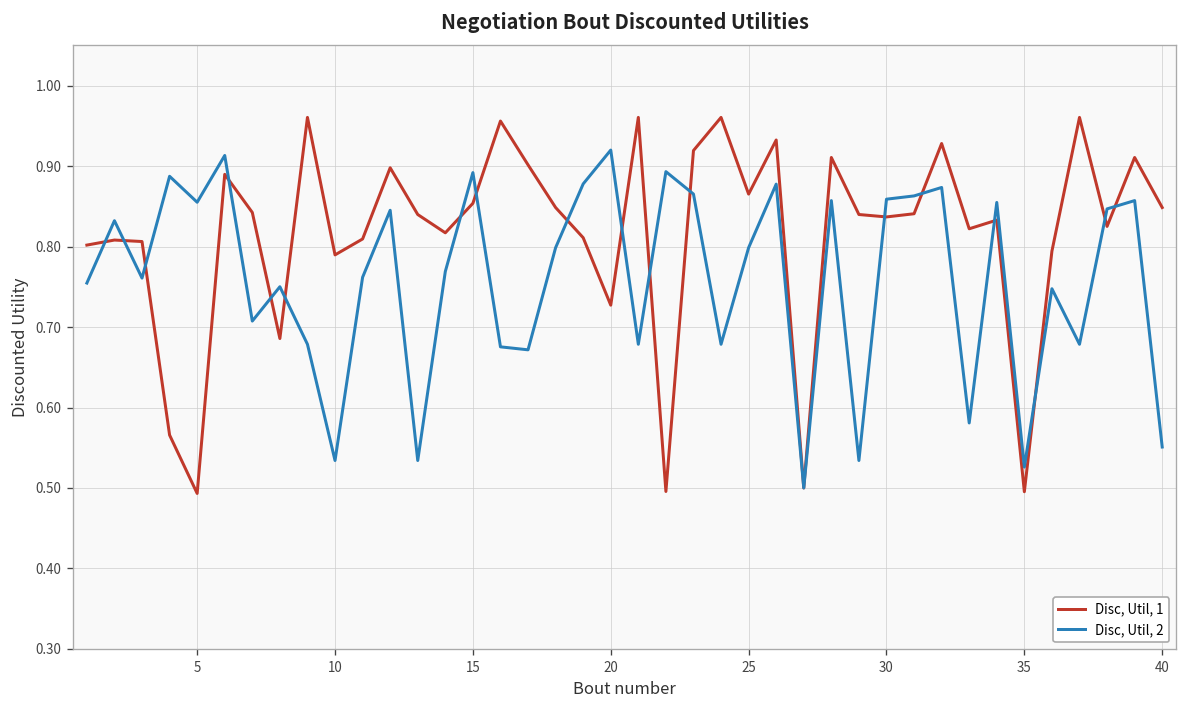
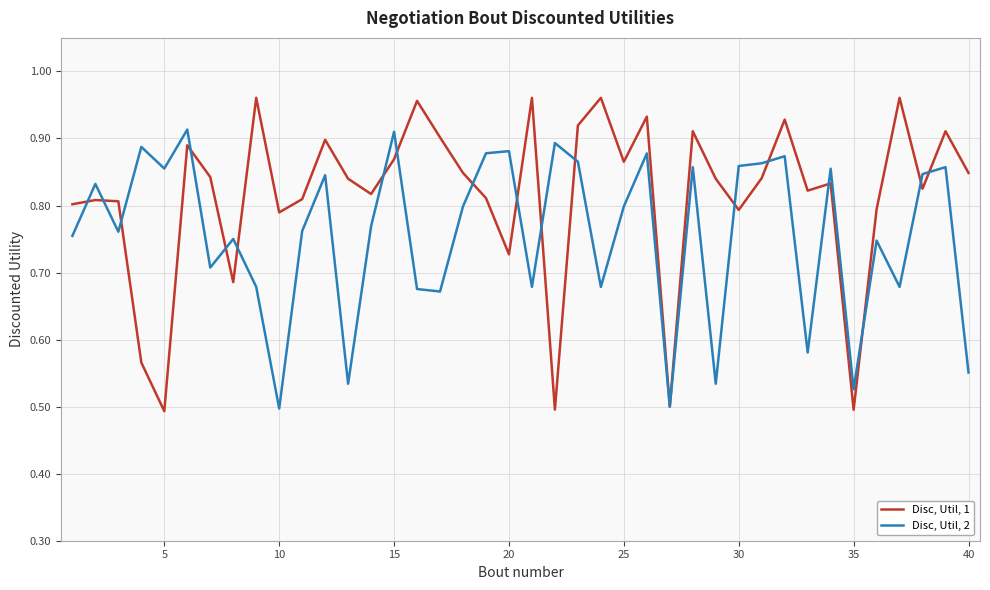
Disc, Util, 2, 10: 0.53 -> 0.50
Disc, Util, 1, 15: 0.85 -> 0.87
Disc, Util, 2, 15: 0.89 -> 0.91
Disc, Util, 2, 20: 0.92 -> 0.88
Disc, Util, 1, 30: 0.84 -> 0.79
